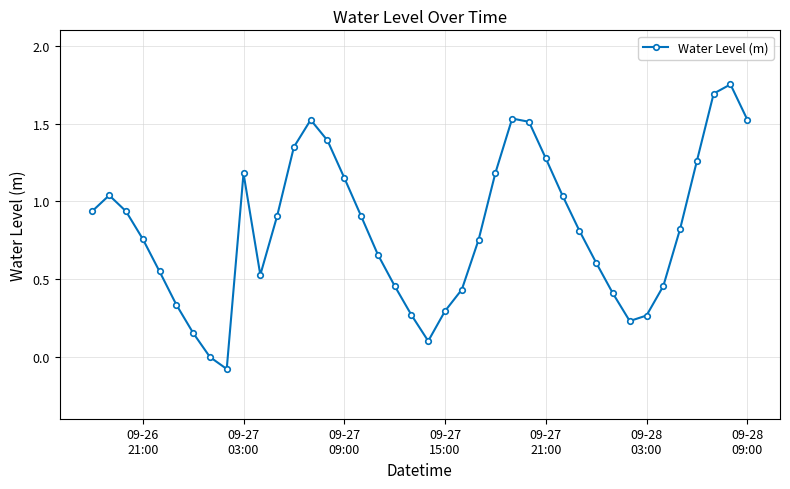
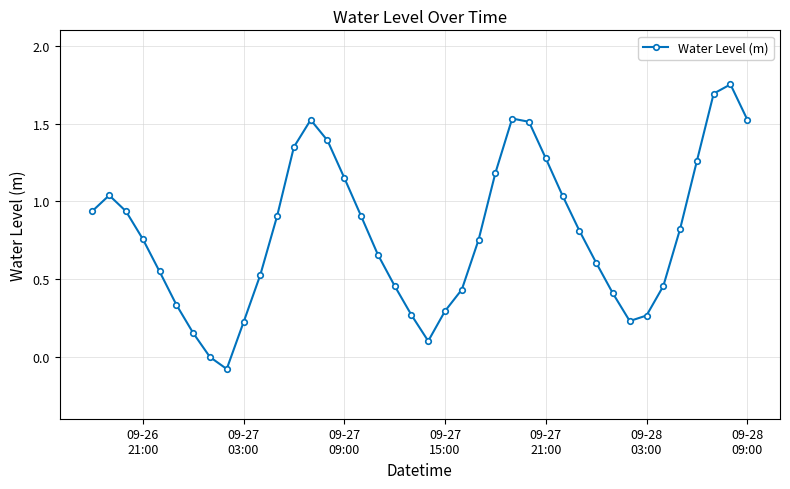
09-27 03:00: 1.18 -> 0.22
